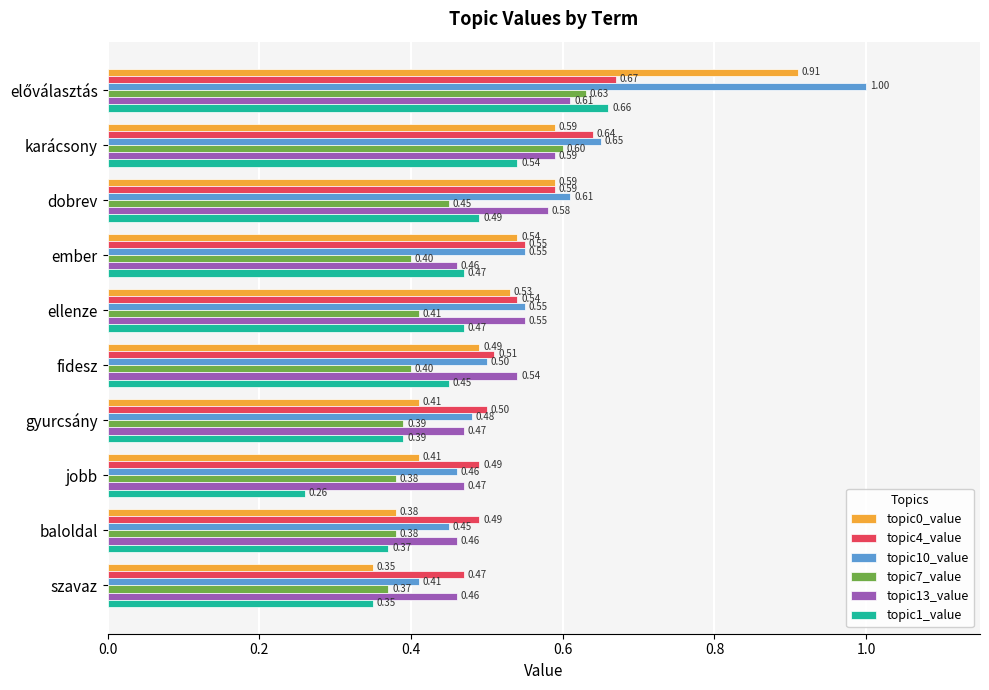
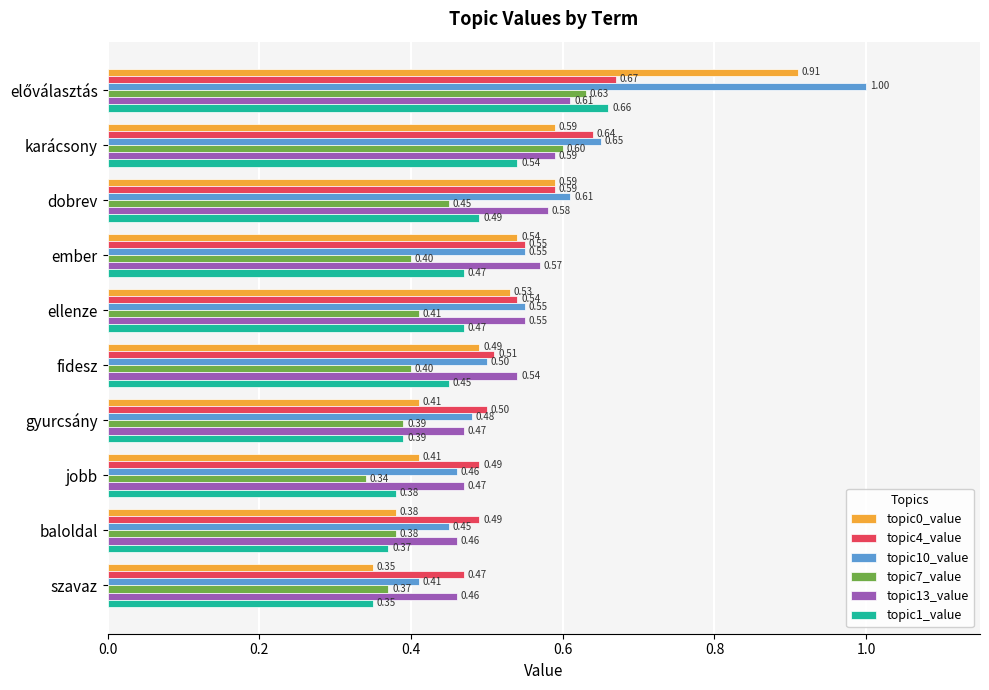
topic13_value, ember: 0.46 -> 0.57
topic7_value, jobb: 0.38 -> 0.34
topic1_value, jobb: 0.26 -> 0.38
